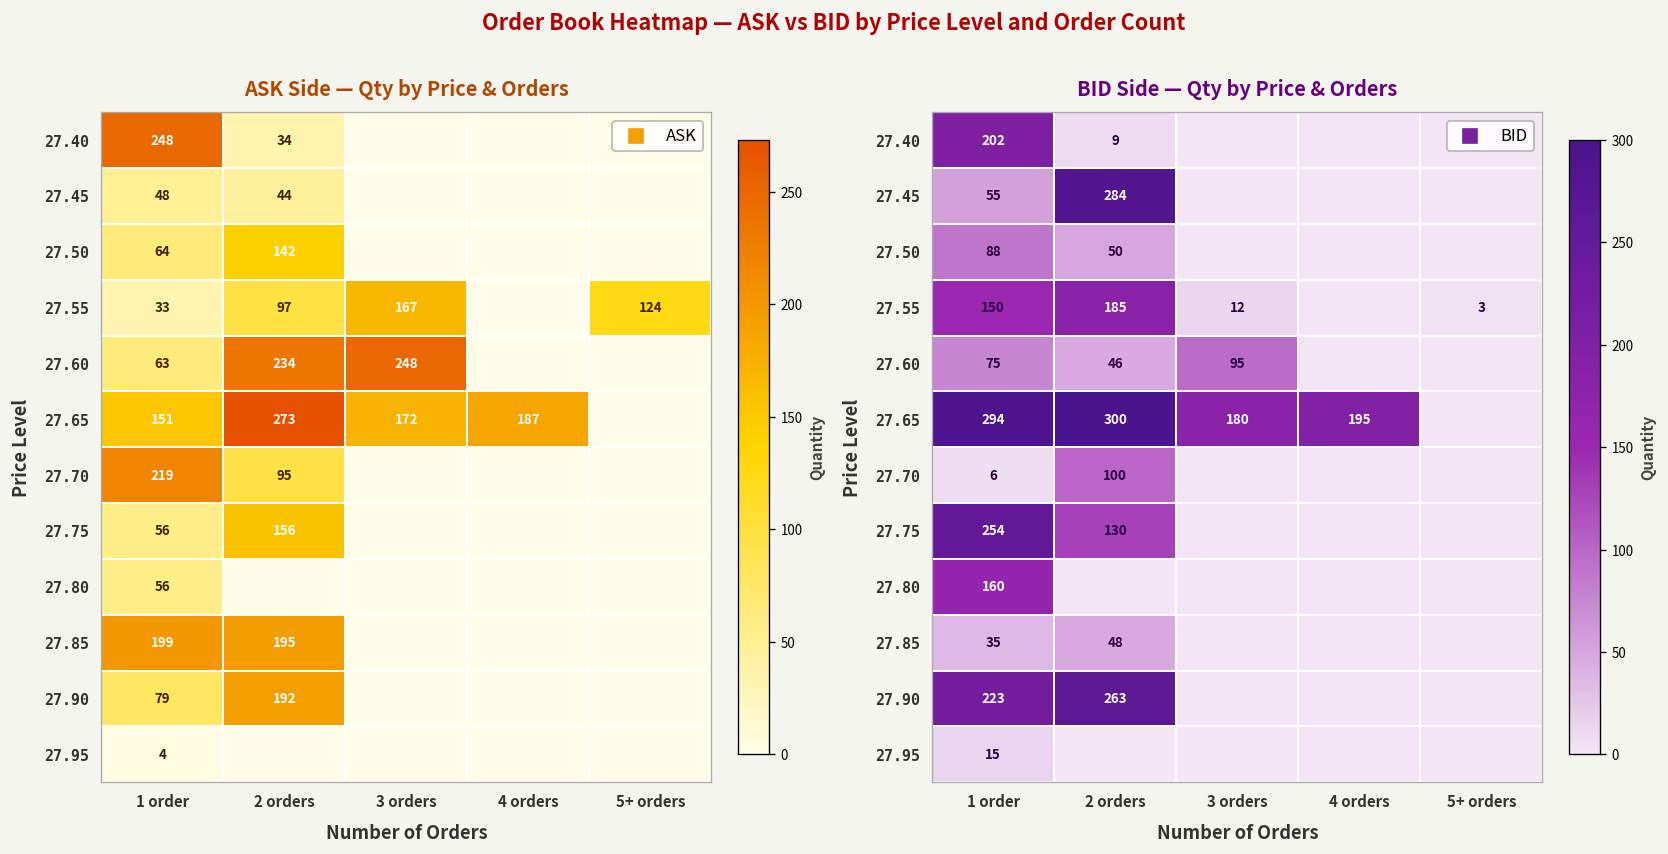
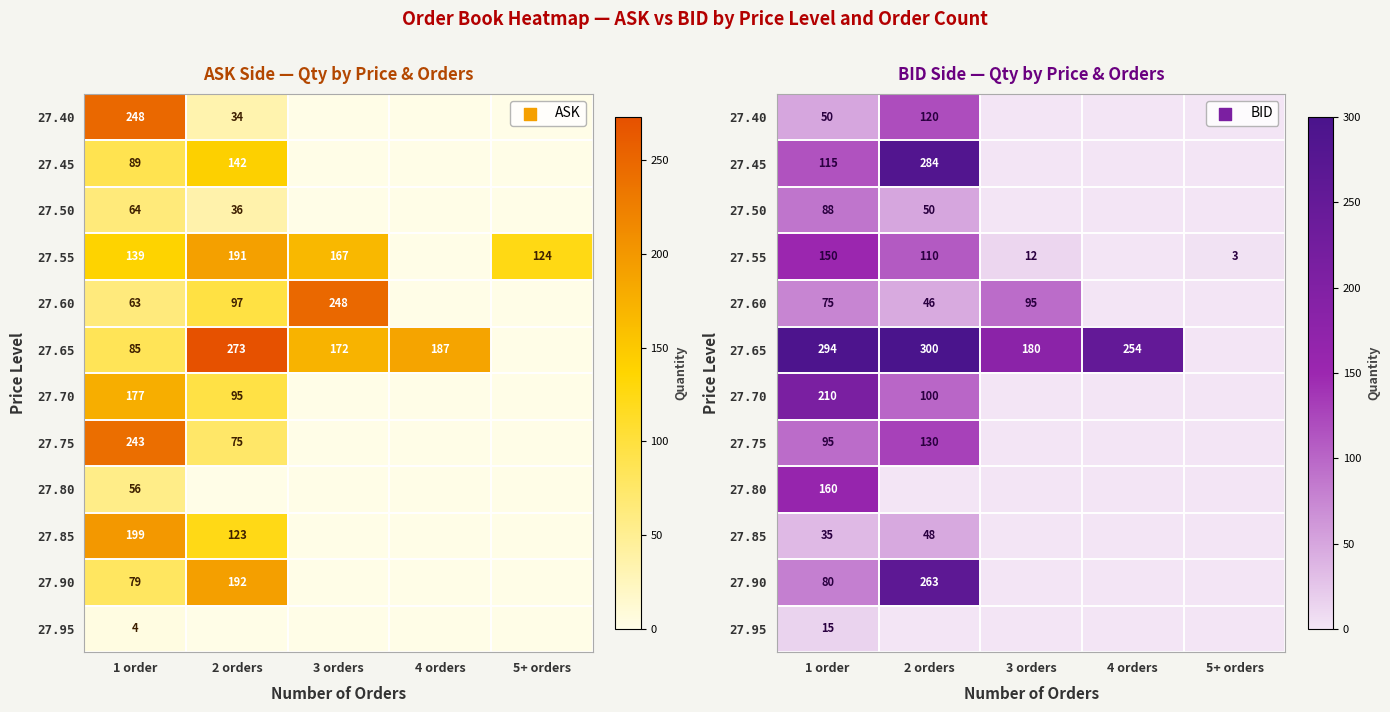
ASK Side — Qty by Price & Orders, 27.45, 1 order: 48 -> 89
ASK Side — Qty by Price & Orders, 27.45, 2 orders: 44 -> 142
ASK Side — Qty by Price & Orders, 27.50, 2 orders: 142 -> 36
ASK Side — Qty by Price & Orders, 27.55, 1 order: 33 -> 139
ASK Side — Qty by Price & Orders, 27.55, 2 orders: 97 -> 191
ASK Side — Qty by Price & Orders, 27.60, 2 orders: 234 -> 97
ASK Side — Qty by Price & Orders, 27.65, 1 order: 151 -> 85
ASK Side — Qty by Price & Orders, 27.70, 1 order: 219 -> 177
ASK Side — Qty by Price & Orders, 27.75, 1 order: 56 -> 243
ASK Side — Qty by Price & Orders, 27.75, 2 orders: 156 -> 75
ASK Side — Qty by Price & Orders, 27.85, 2 orders: 195 -> 123
BID Side — Qty by Price & Orders, 27.40, 1 order: 202 -> 50
BID Side — Qty by Price & Orders, 27.40, 2 orders: 9 -> 120
BID Side — Qty by Price & Orders, 27.45, 1 order: 55 -> 115
BID Side — Qty by Price & Orders, 27.55, 2 orders: 185 -> 110
BID Side — Qty by Price & Orders, 27.65, 4 orders: 195 -> 254
BID Side — Qty by Price & Orders, 27.70, 1 order: 6 -> 210
BID Side — Qty by Price & Orders, 27.75, 1 order: 254 -> 95
BID Side — Qty by Price & Orders, 27.90, 1 order: 223 -> 80
